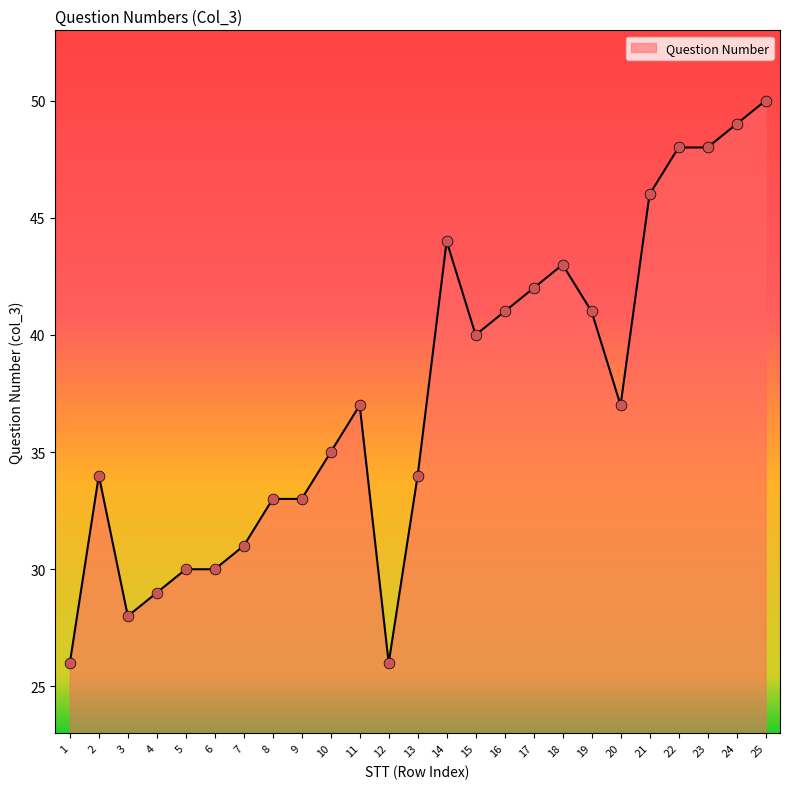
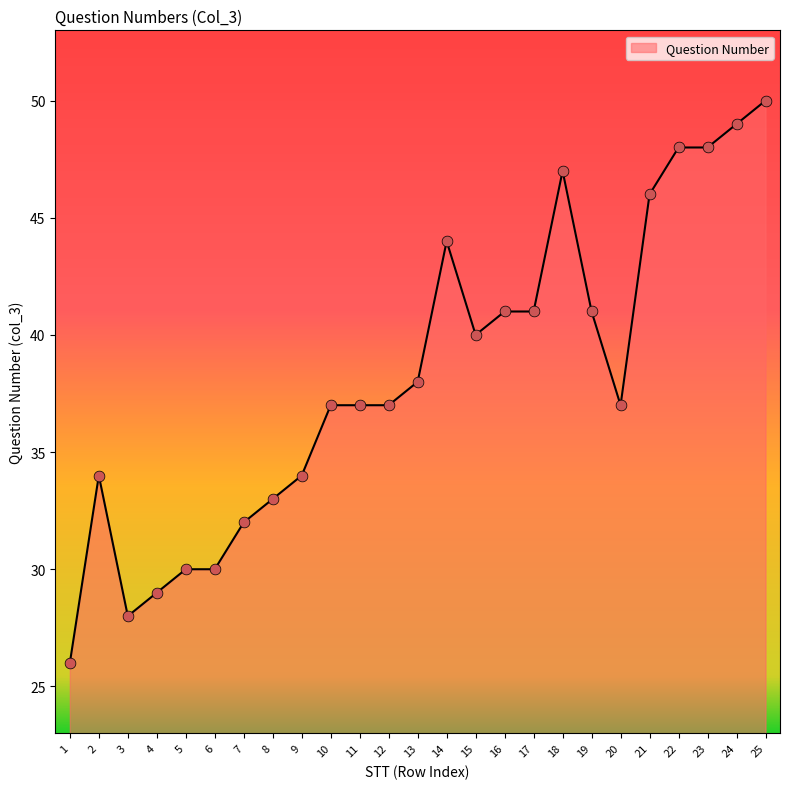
7: 31 -> 32
9: 33 -> 34
10: 35 -> 37
12: 26 -> 37
13: 34 -> 38
17: 42 -> 41
18: 43 -> 47
